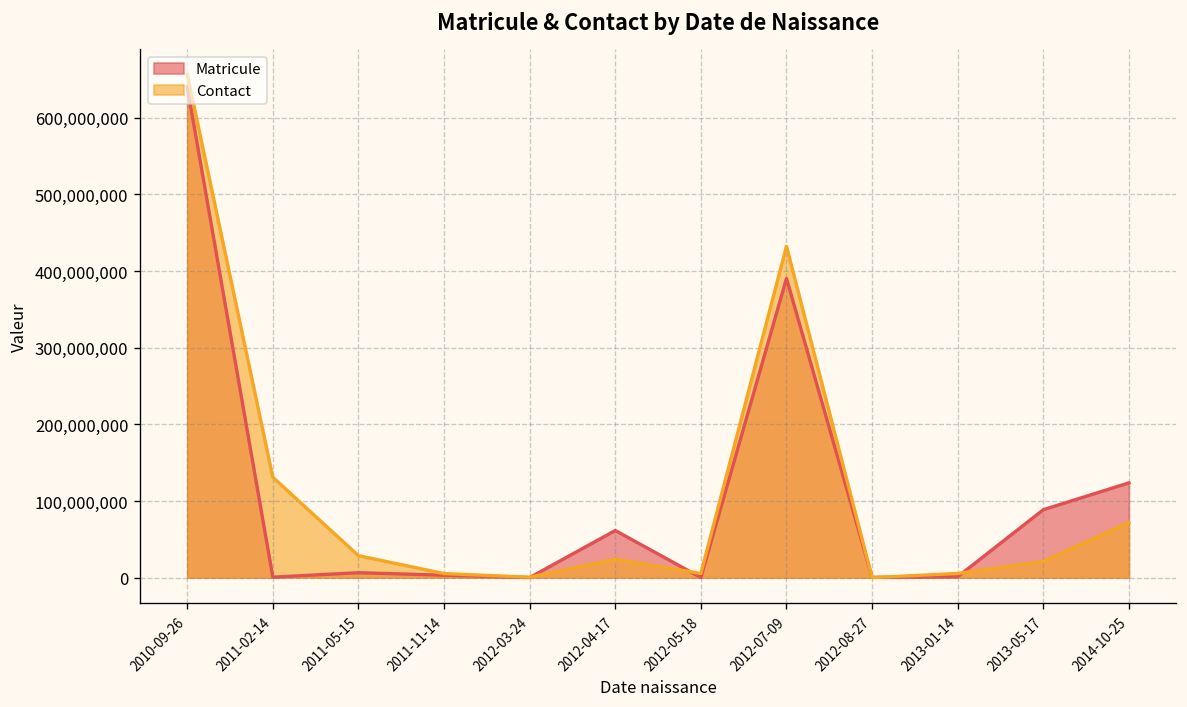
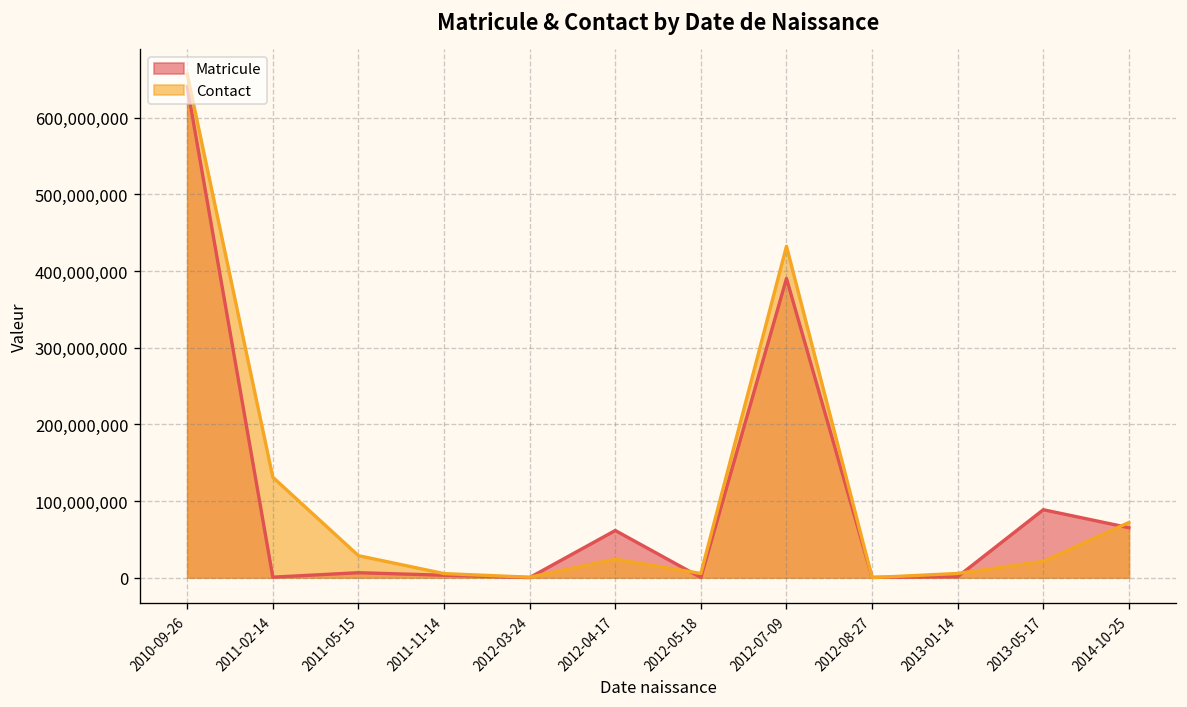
Matricule, 2014-10-25: 120,000,000 -> 70,000,000
